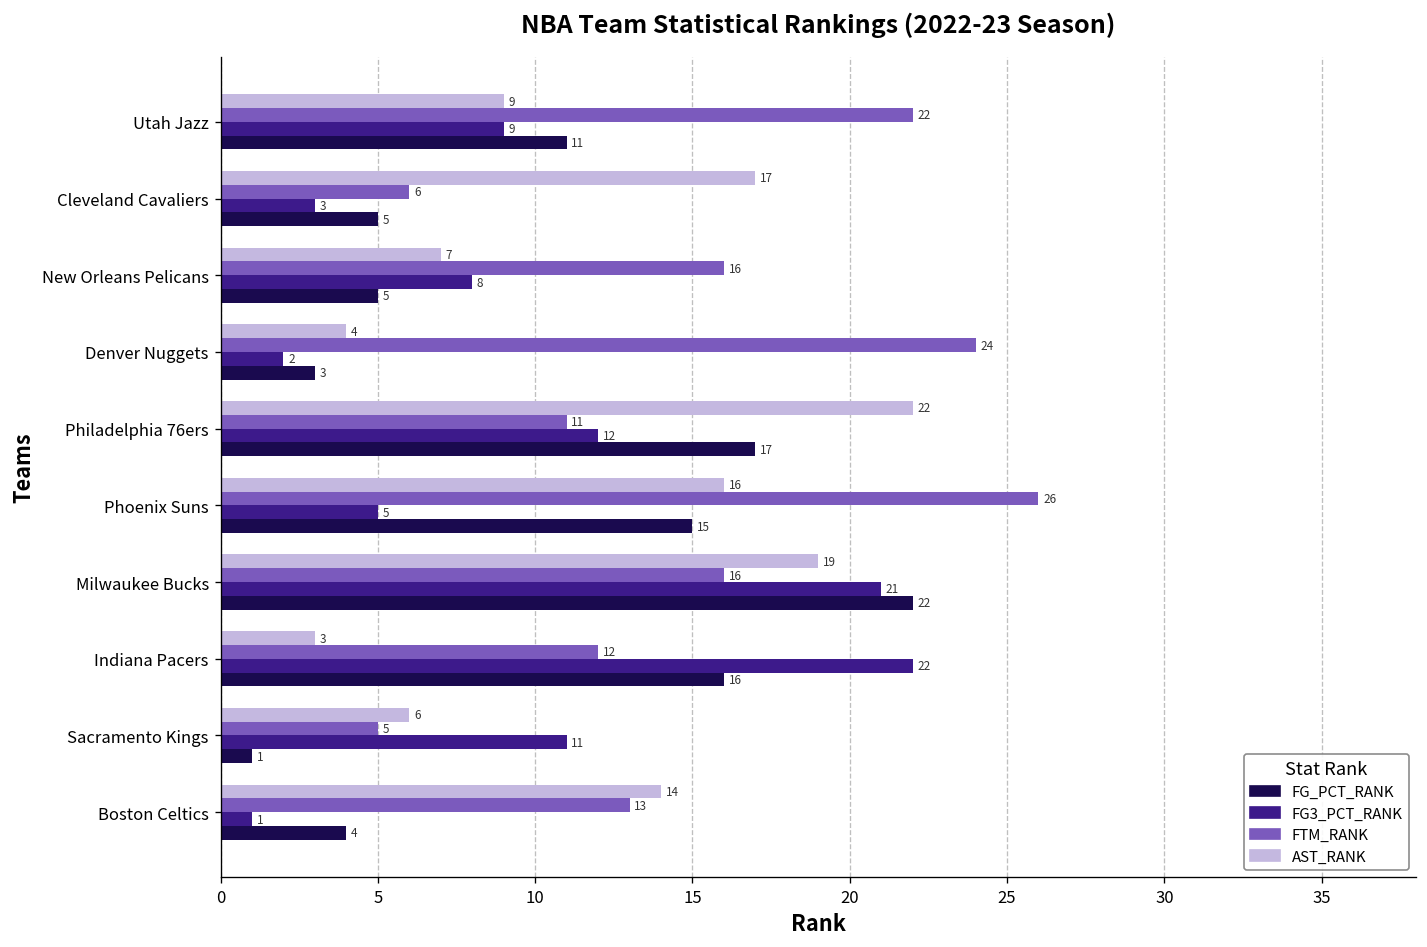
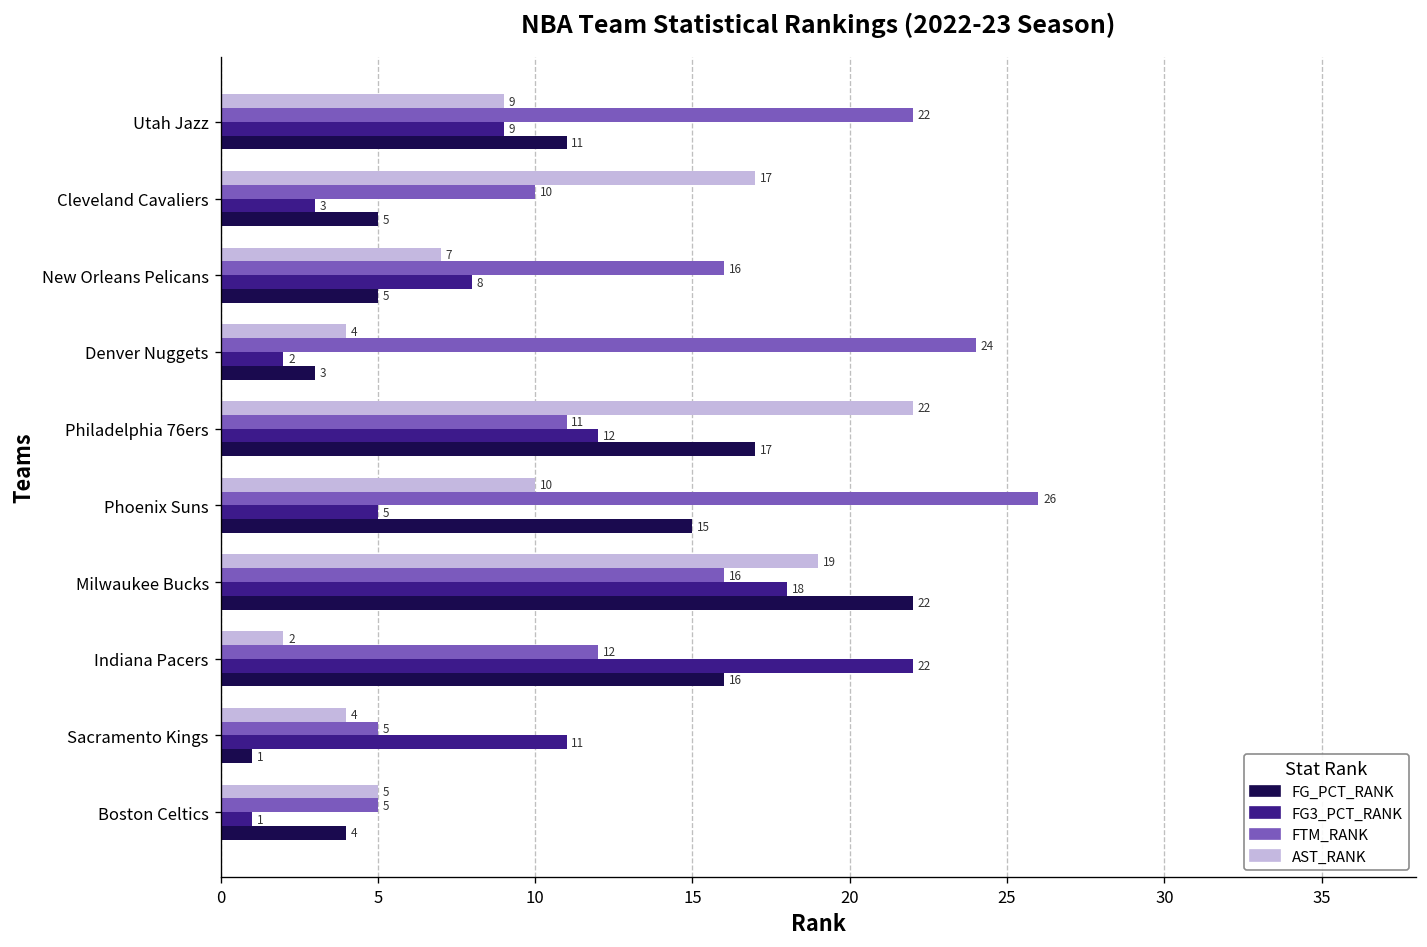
FTM_RANK, Cleveland Cavaliers: 6 -> 10
AST_RANK, Phoenix Suns: 16 -> 10
FG3_PCT_RANK, Milwaukee Bucks: 21 -> 18
AST_RANK, Indiana Pacers: 3 -> 2
AST_RANK, Sacramento Kings: 6 -> 4
AST_RANK, Boston Celtics: 14 -> 5
FTM_RANK, Boston Celtics: 13 -> 5
